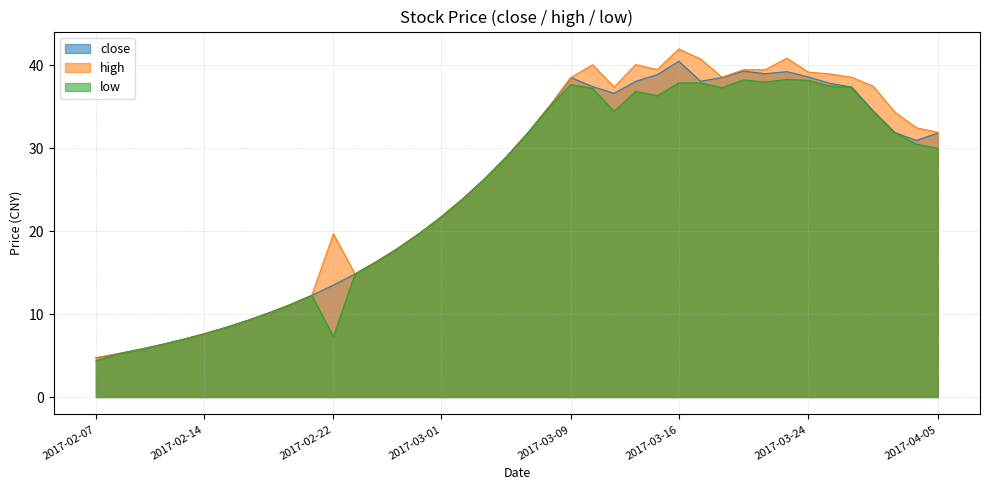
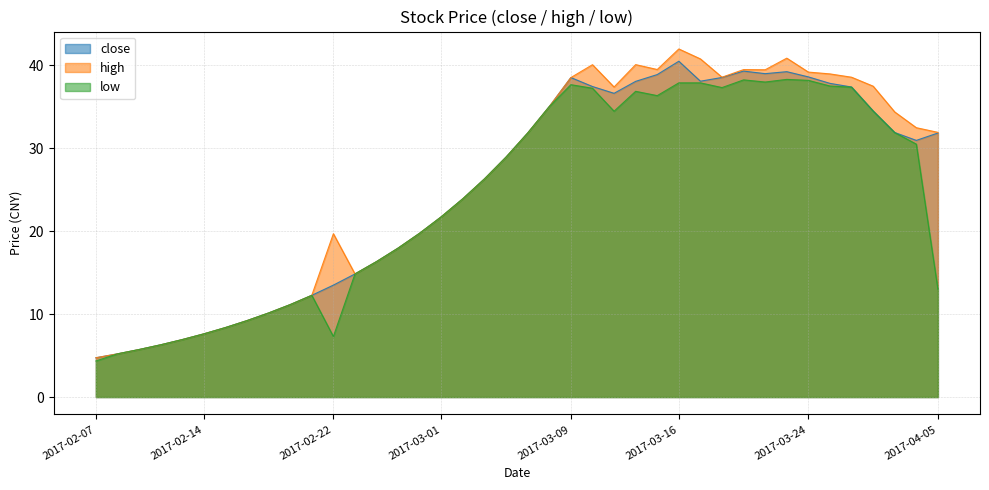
low, 2017-04-05: 30 -> 13
